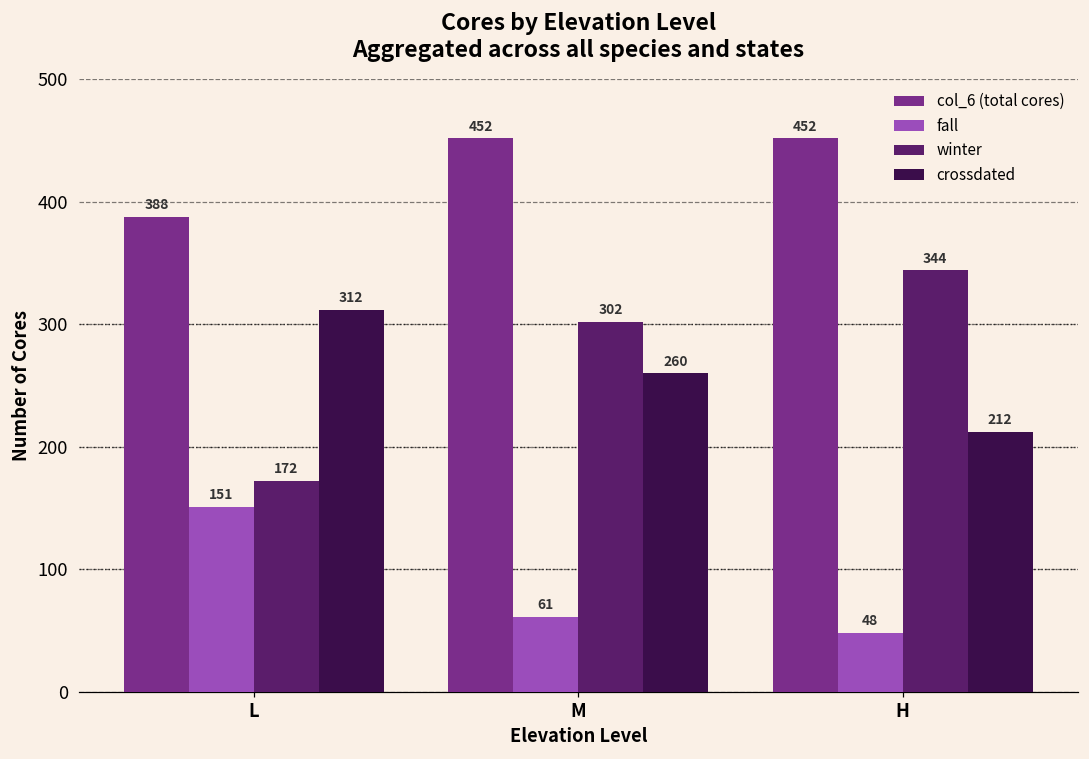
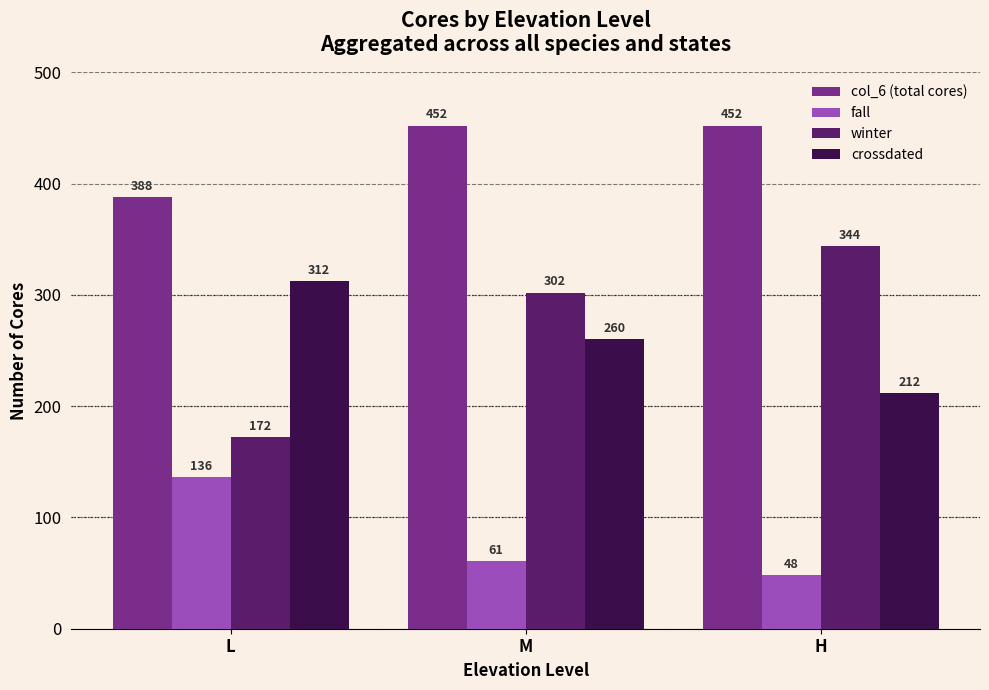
fall, L: 151 -> 136
